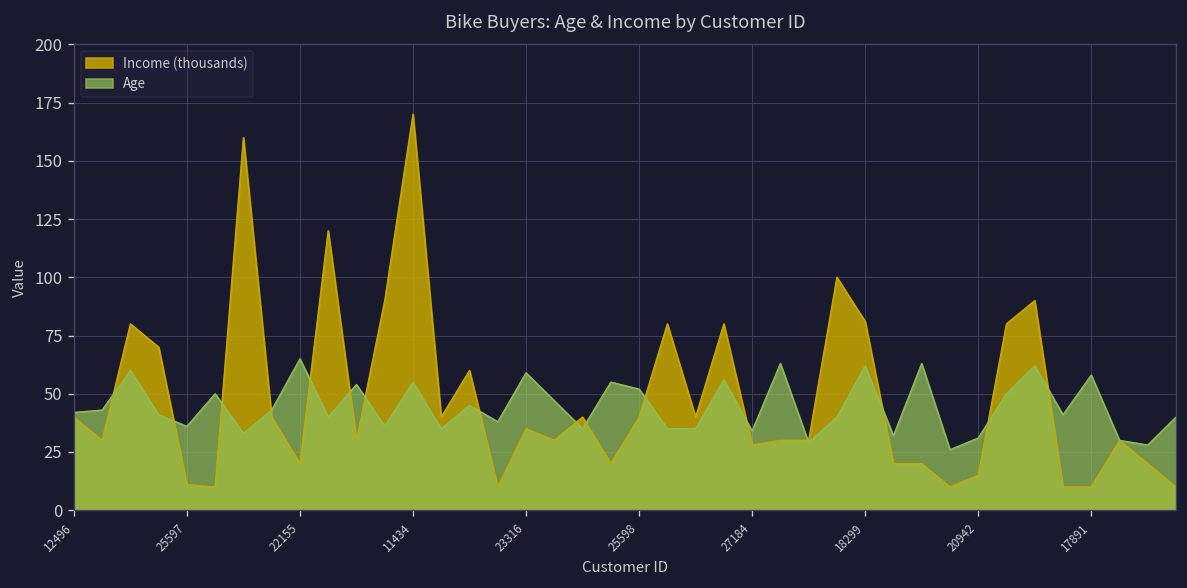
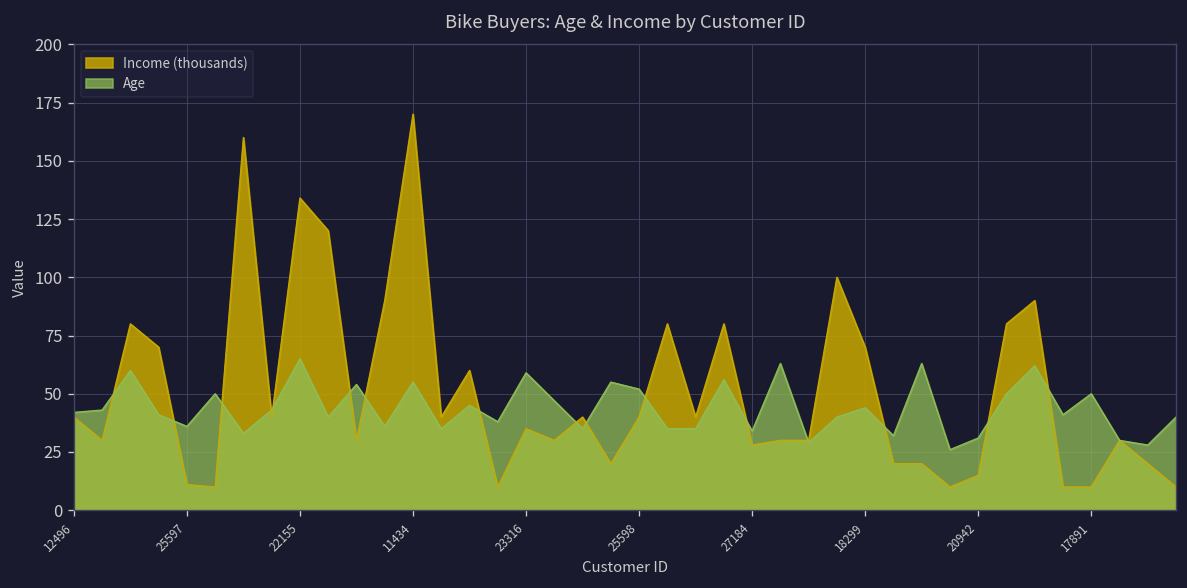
Income (thousands), 22155: 20 -> 134
Income (thousands), 18299: 81 -> 70
Age, 18299: 62 -> 44
Age, 17891: 58 -> 50
